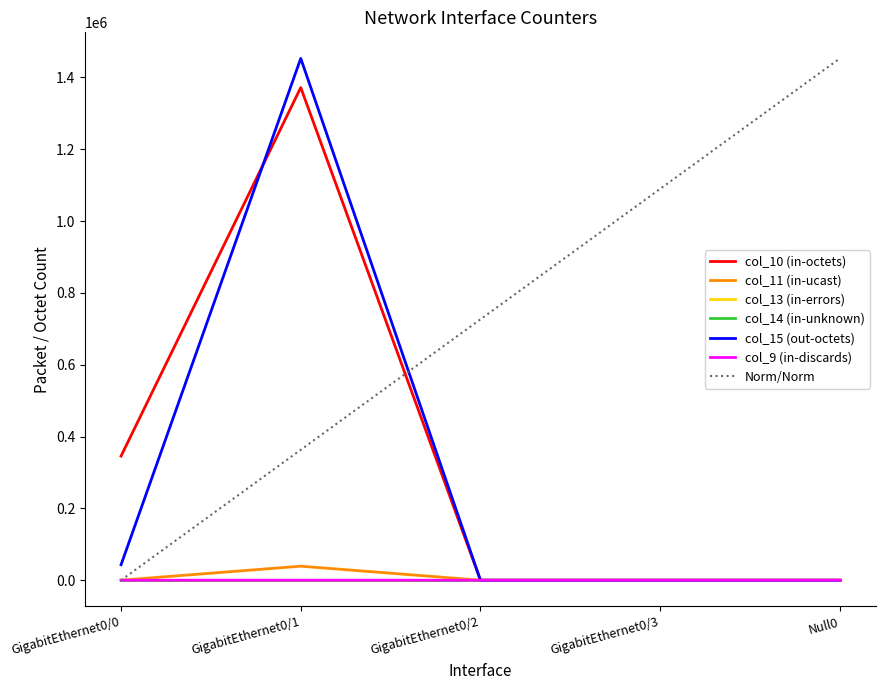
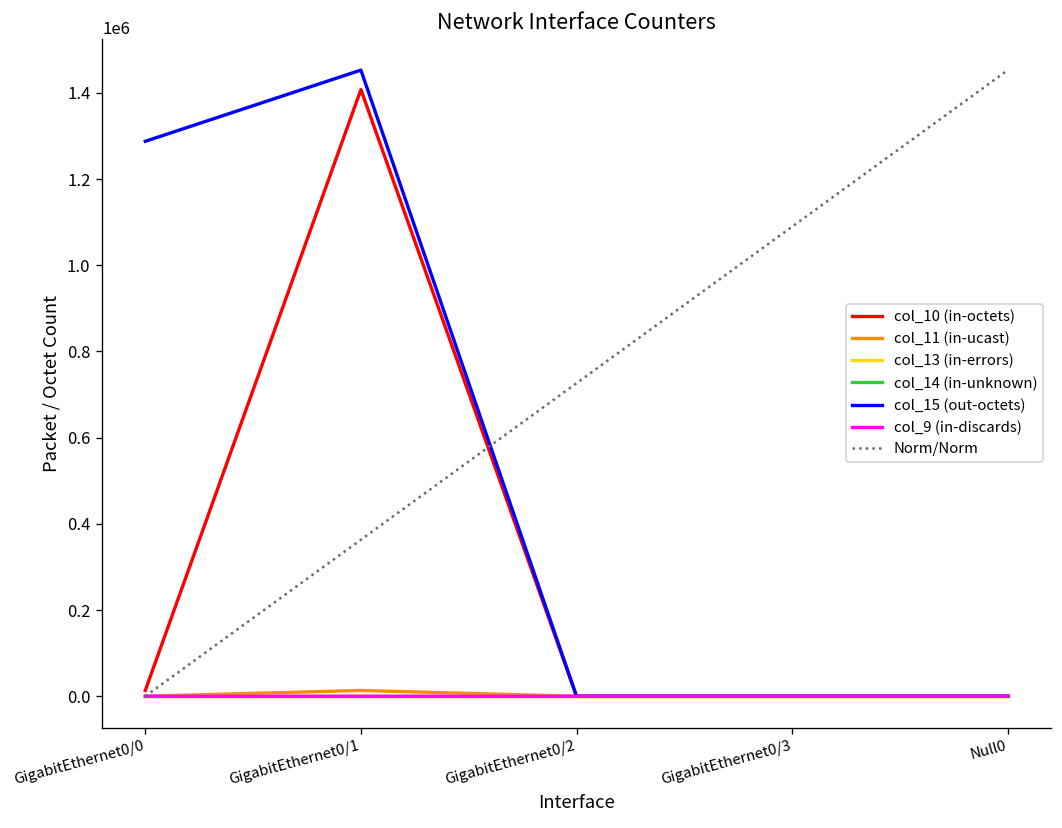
col_10 (in-octets), GigabitEthernet0/0: 350000 -> 10000
col_15 (out-octets), GigabitEthernet0/0: 40000 -> 1290000
col_10 (in-octets), GigabitEthernet0/1: 1370000 -> 1410000
col_11 (in-ucast), GigabitEthernet0/1: 40000 -> 10000
